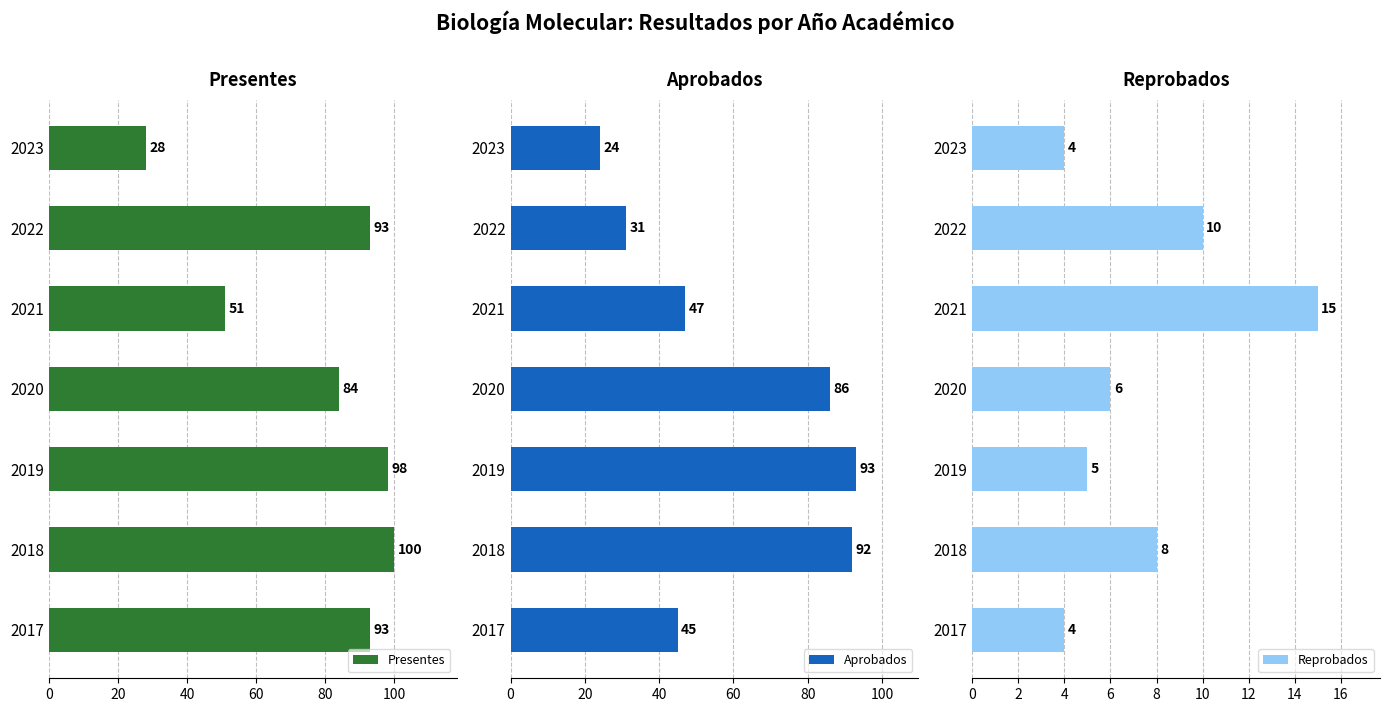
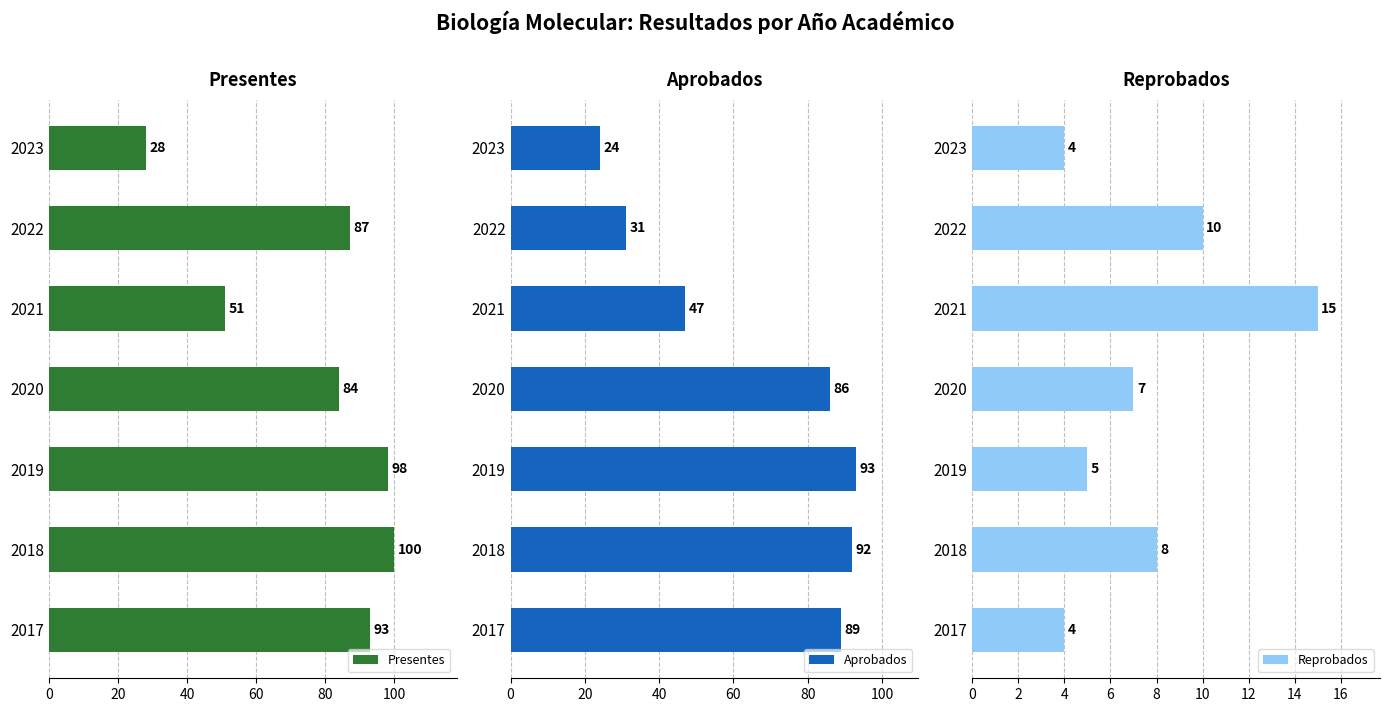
Presentes, 2022: 93 -> 87
Aprobados, 2017: 45 -> 89
Reprobados, 2020: 6 -> 7
